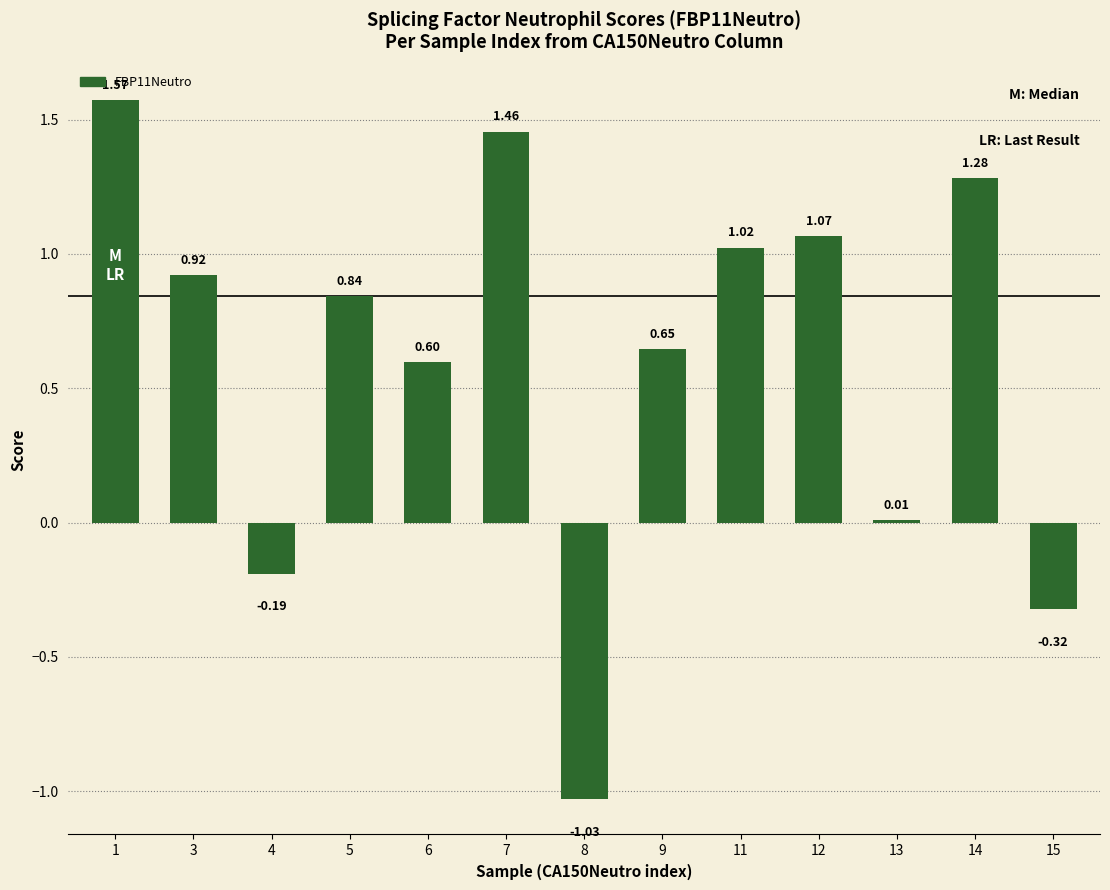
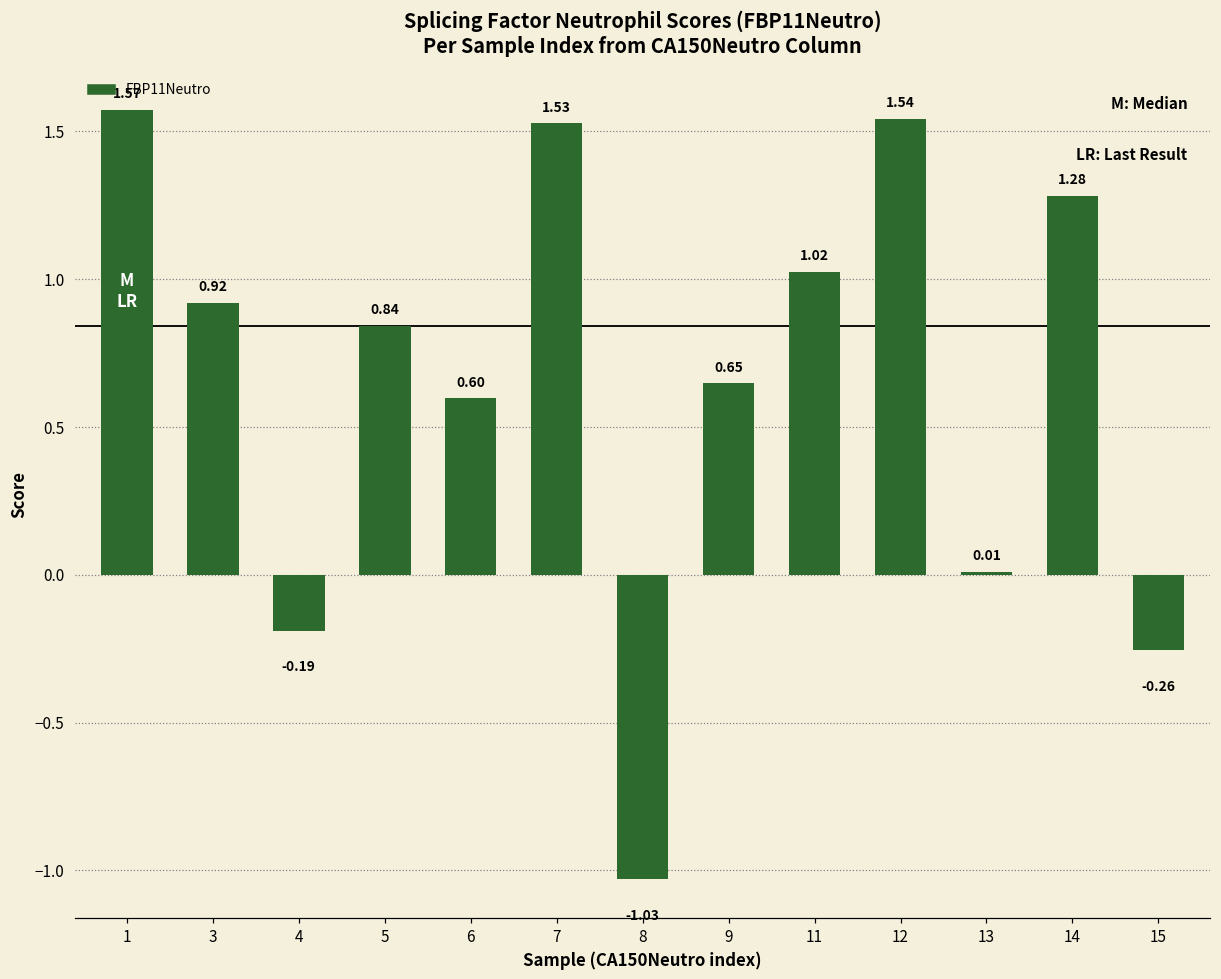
7: 1.46 -> 1.53
12: 1.07 -> 1.54
15: -0.32 -> -0.26
